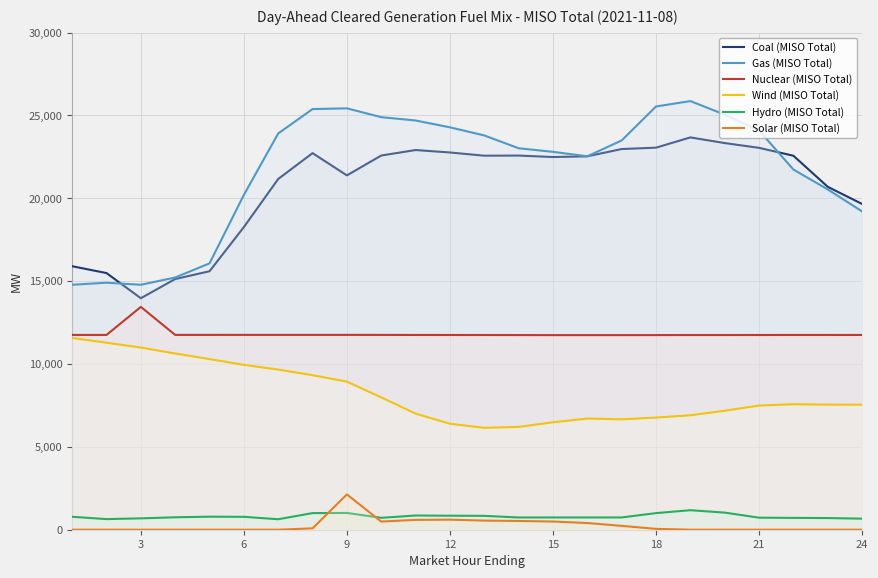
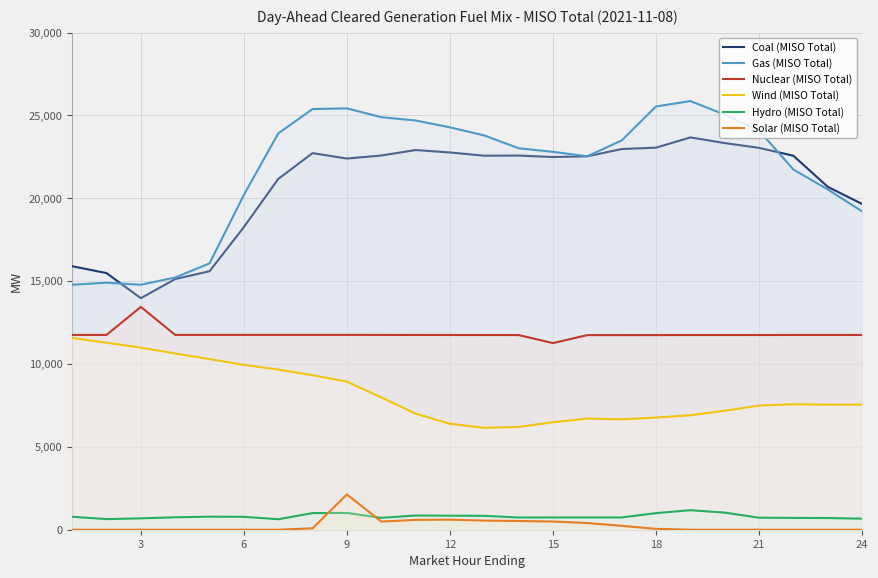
Coal (MISO Total), 9: 21,400 -> 22,400
Nuclear (MISO Total), 15: 11,700 -> 11,300
